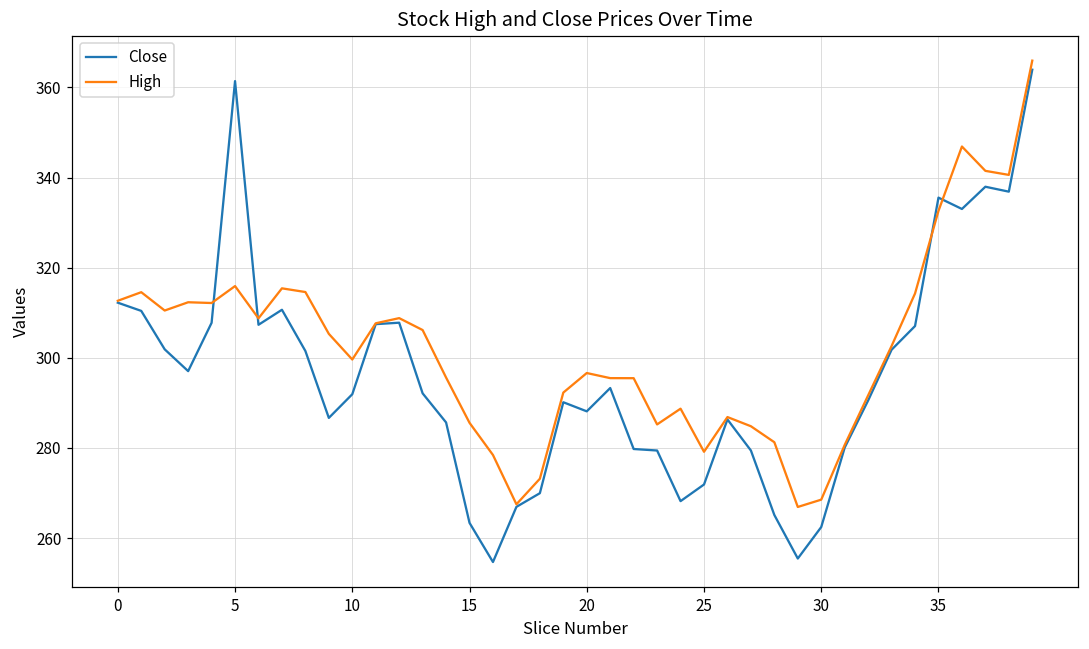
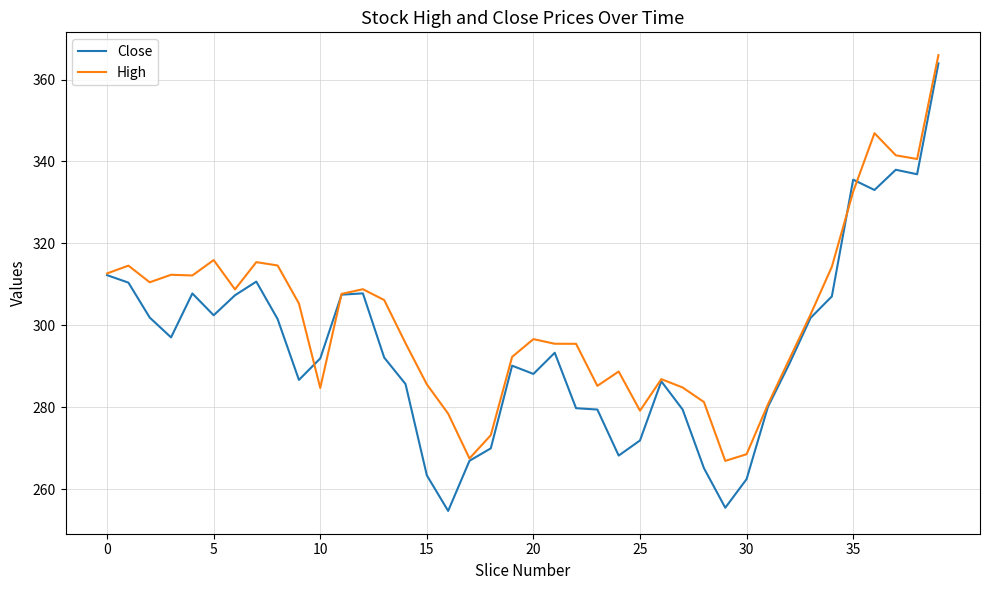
Close, 5: 361 -> 302
High, 10: 300 -> 285
